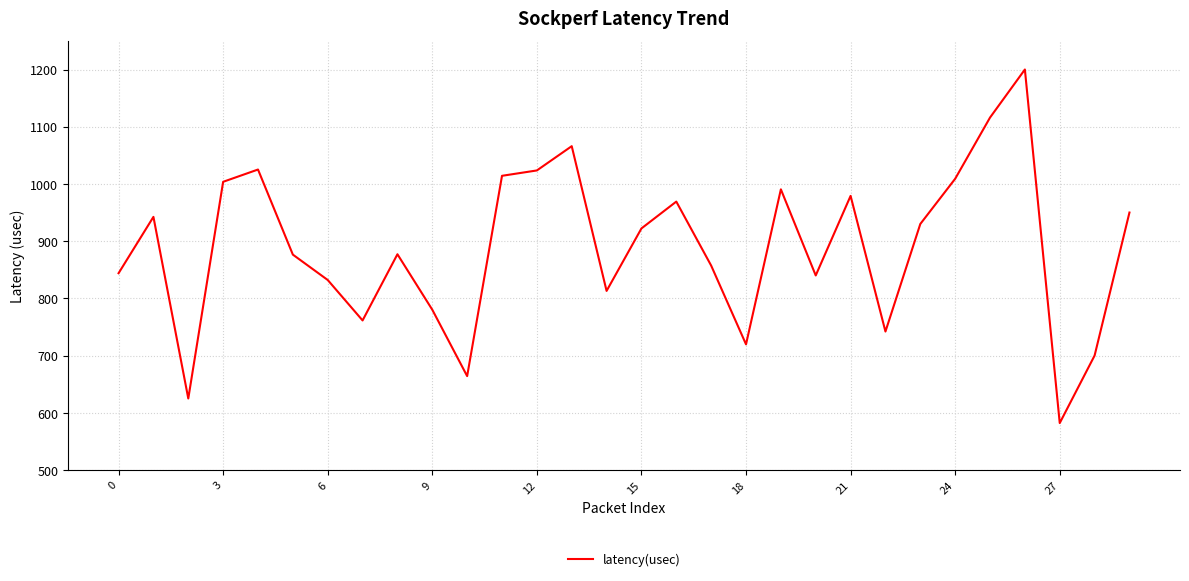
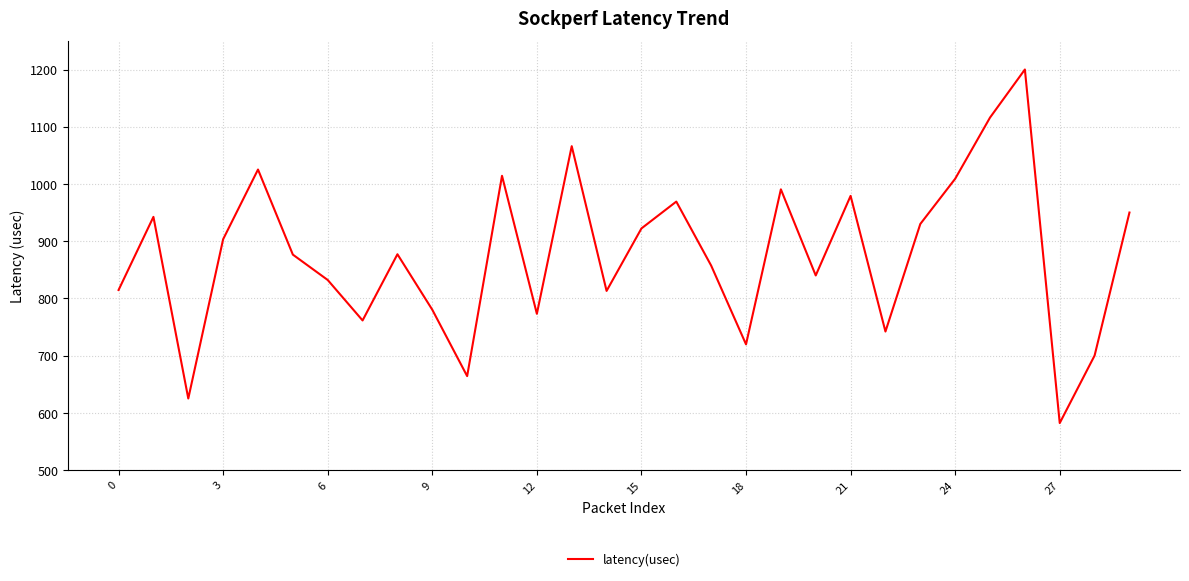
0: 840 -> 810
3: 1000 -> 900
12: 1020 -> 770
